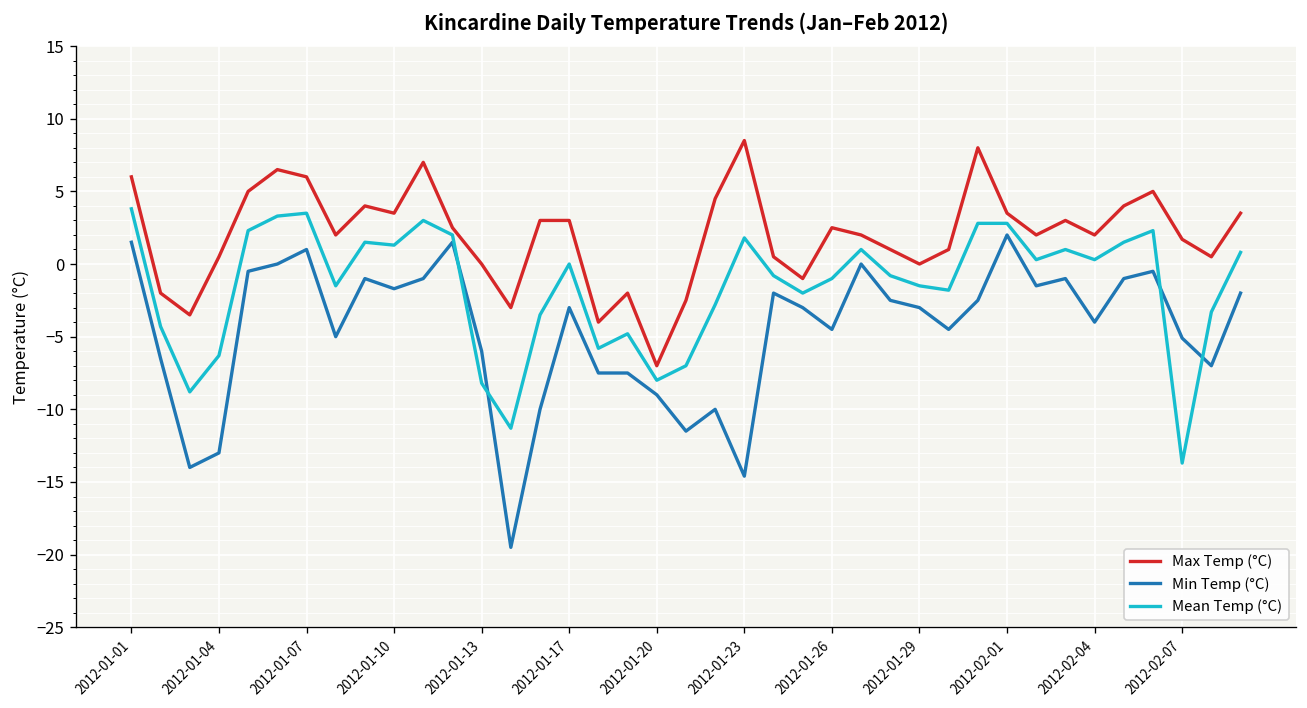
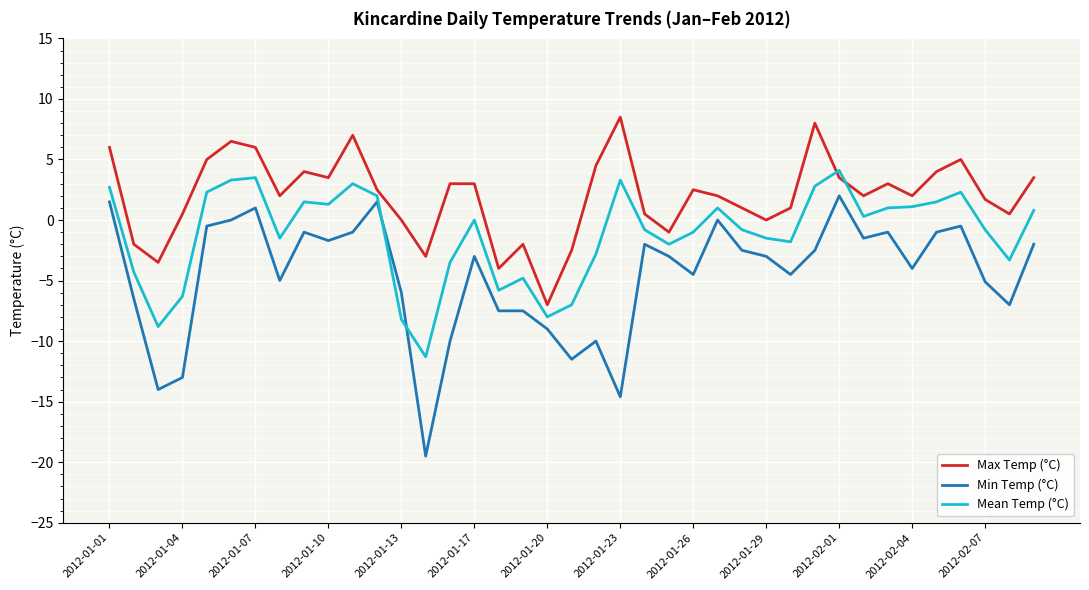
Mean Temp (°C), 2012-01-01: 3.8 -> 2.7
Mean Temp (°C), 2012-01-23: 1.8 -> 3.3
Mean Temp (°C), 2012-02-01: 2.8 -> 4.1
Mean Temp (°C), 2012-02-04: 0.3 -> 1.1
Mean Temp (°C), 2012-02-07: -13.7 -> -0.8
